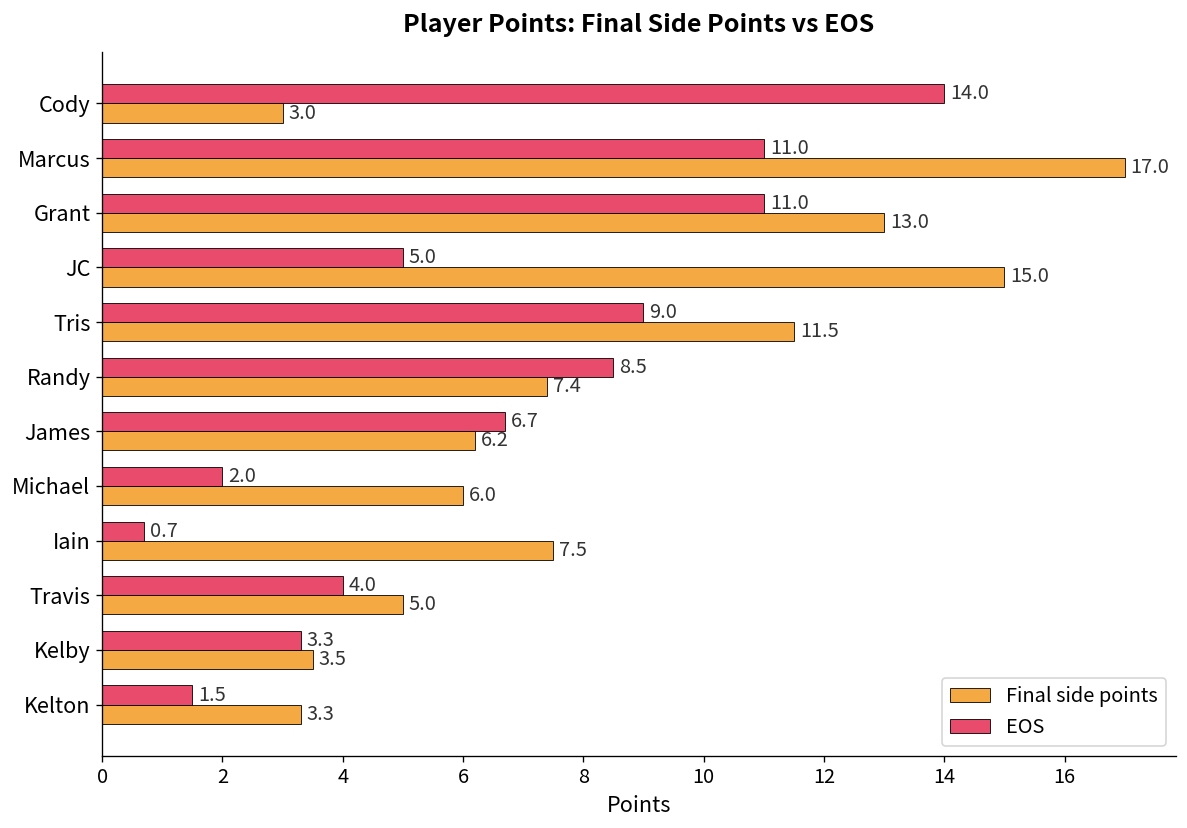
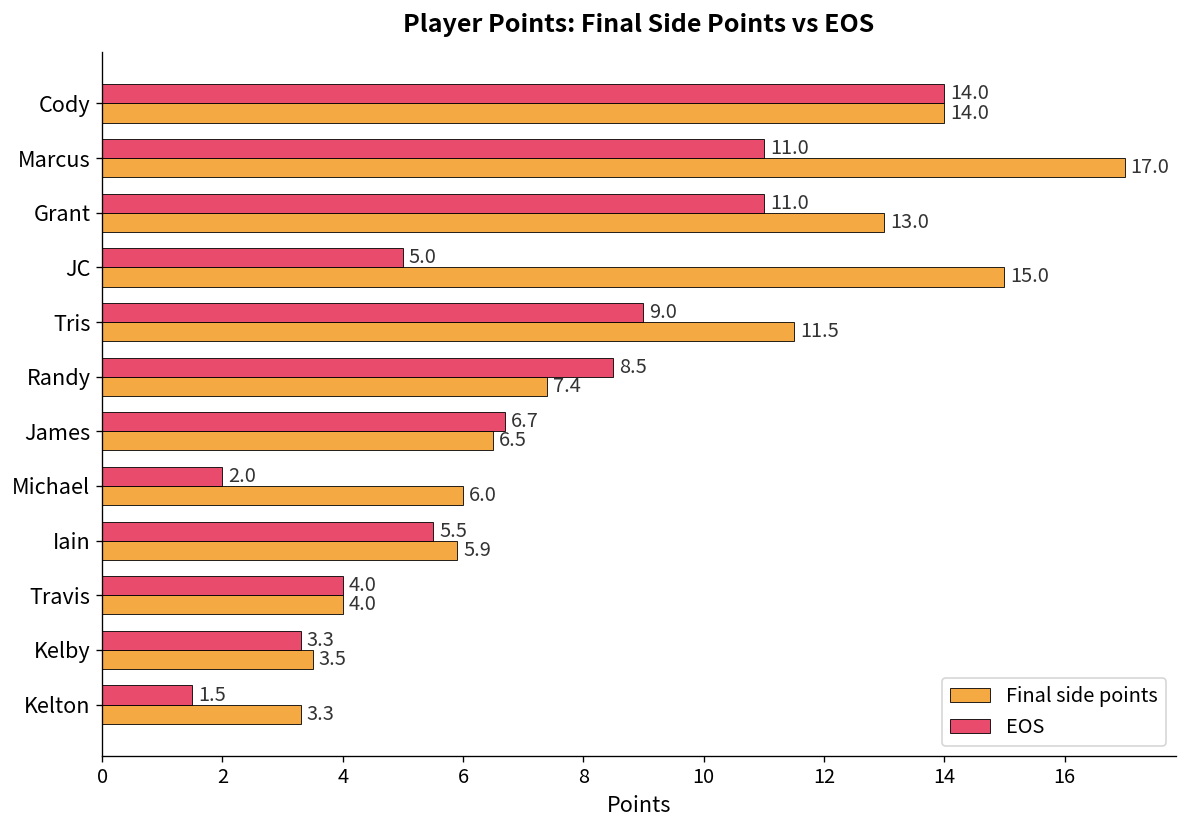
Final side points, Cody: 3.0 -> 14.0
Final side points, James: 6.2 -> 6.5
EOS, Iain: 0.7 -> 5.5
Final side points, Iain: 7.5 -> 5.9
Final side points, Travis: 5.0 -> 4.0
